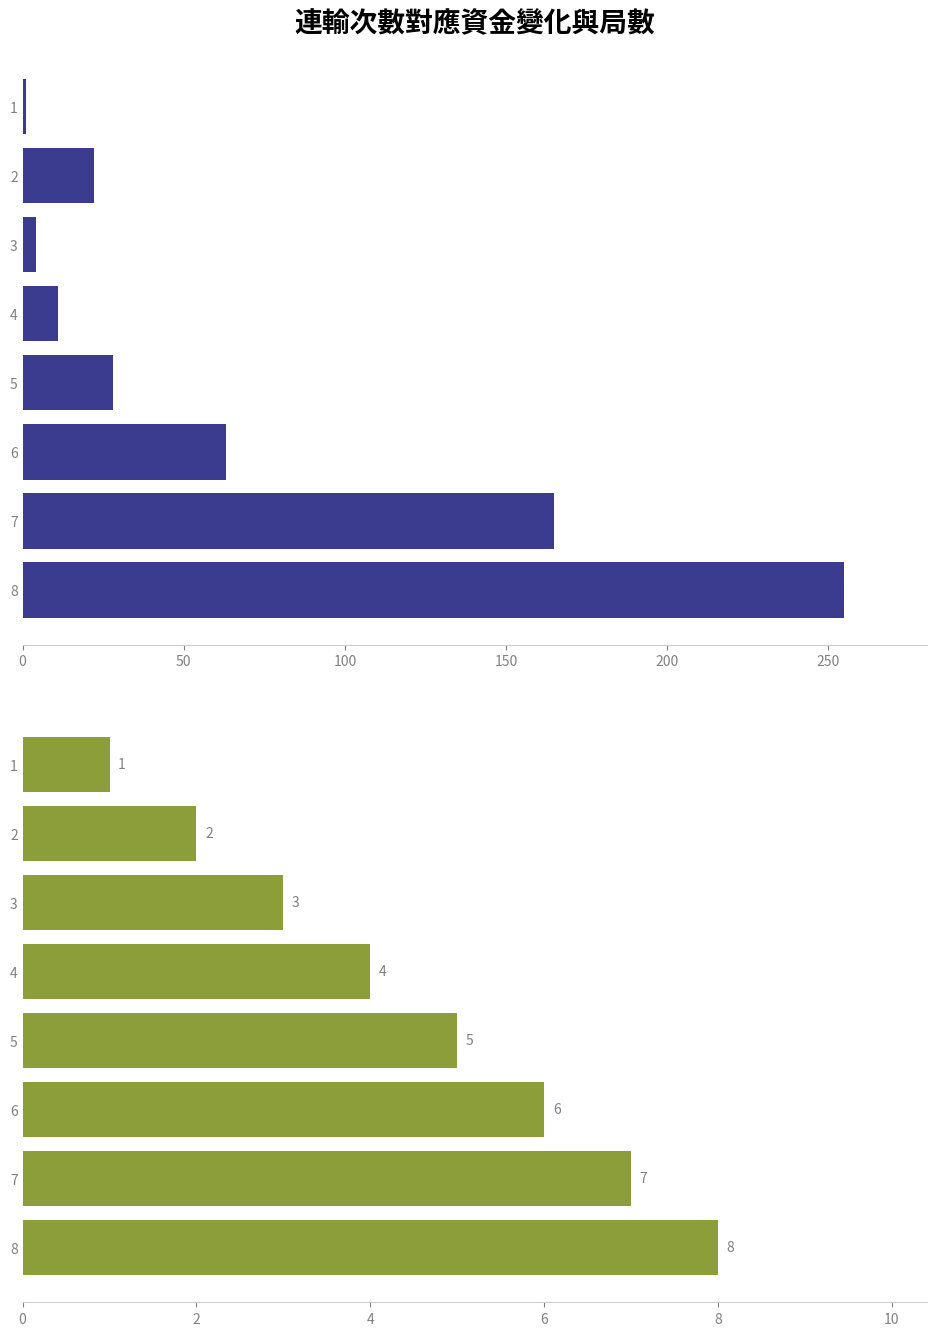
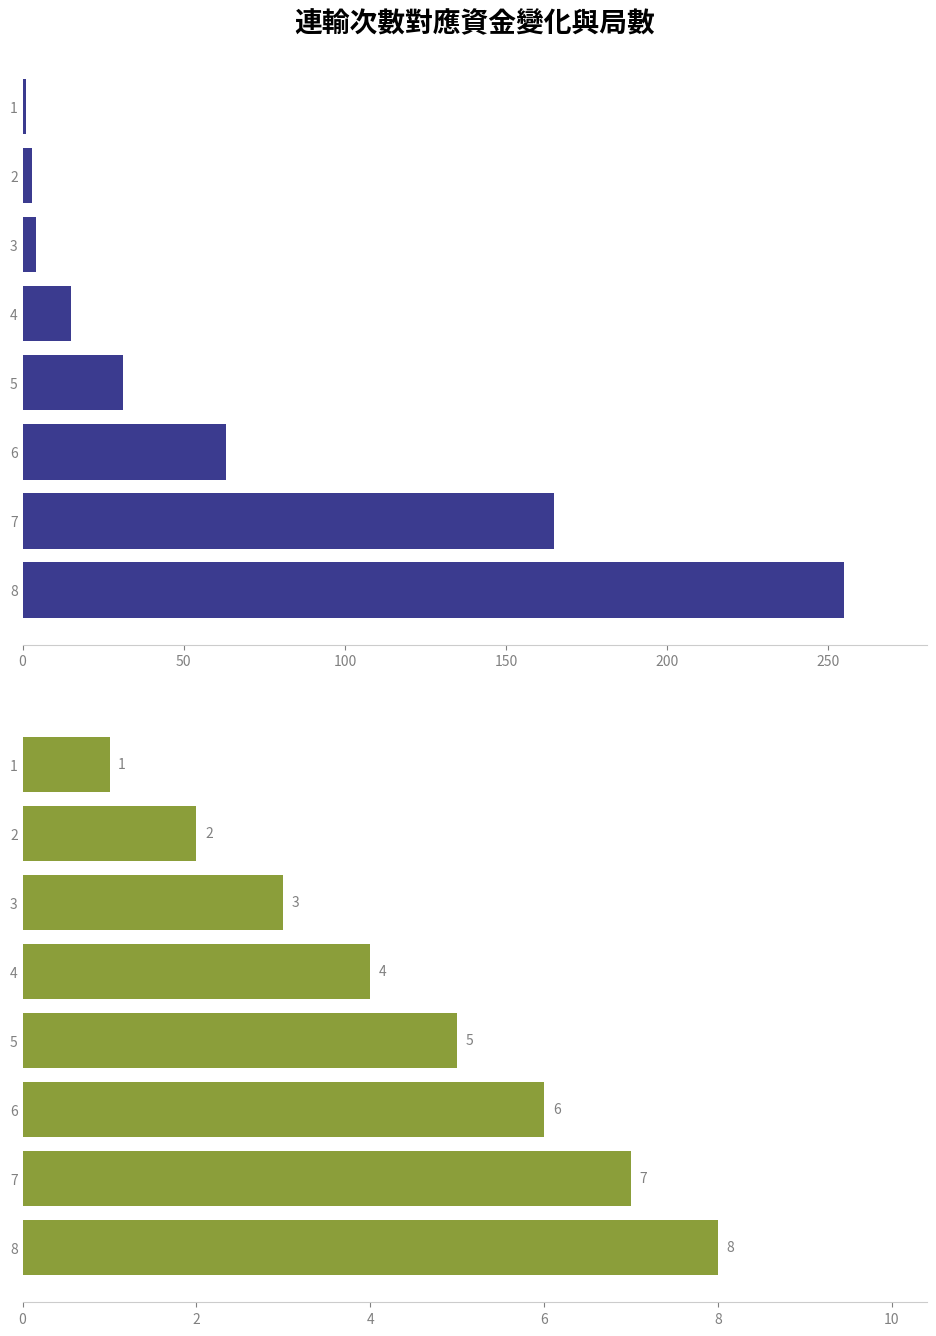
連輸次數對應資金變化與局數, 2: 22 -> 3
連輸次數對應資金變化與局數, 4: 11 -> 15
連輸次數對應資金變化與局數, 5: 28 -> 31
